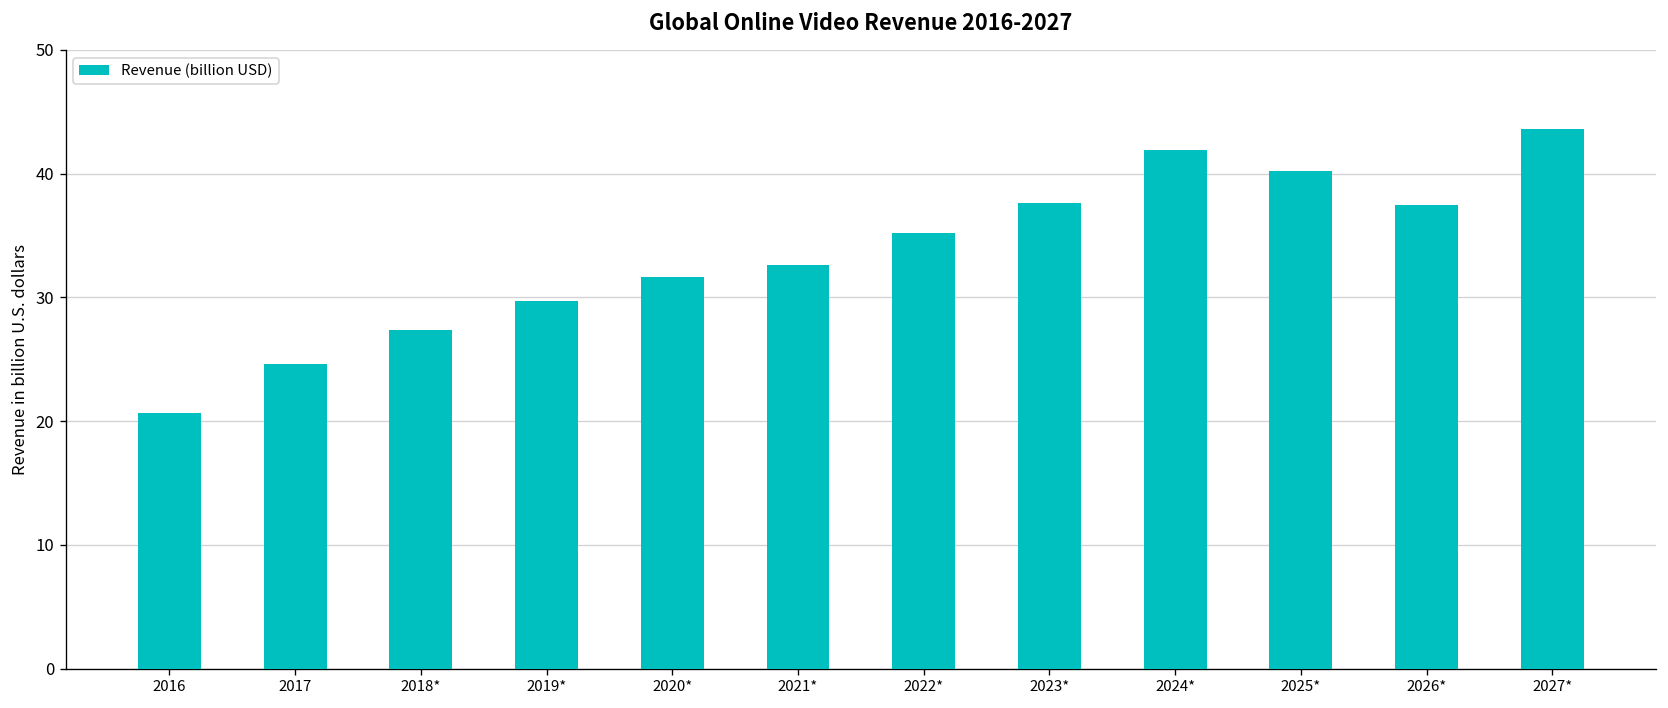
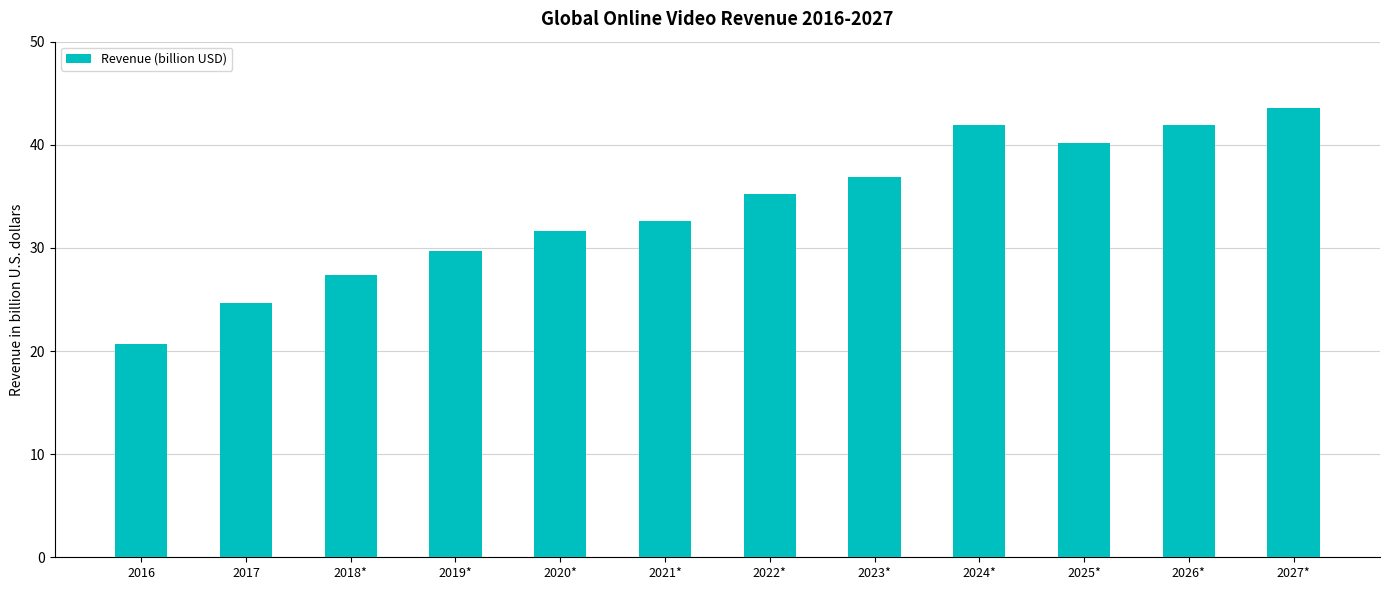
2023*: 37.7 -> 36.9
2026*: 37.4 -> 41.9
